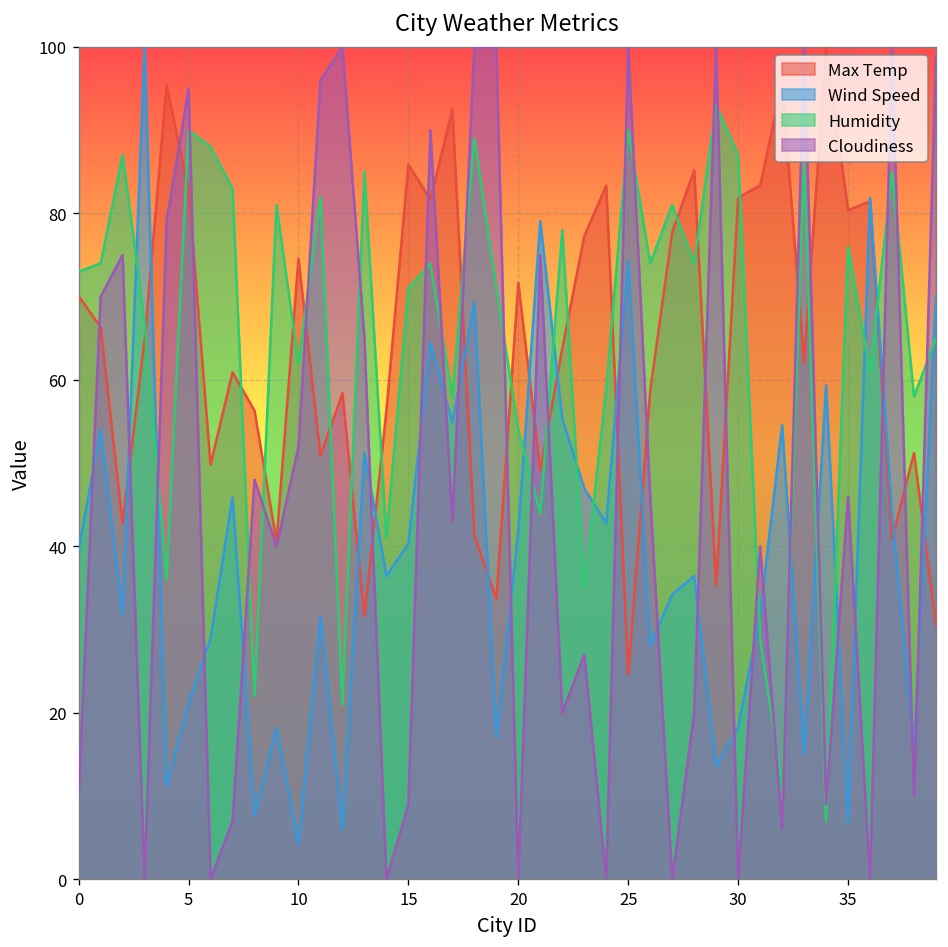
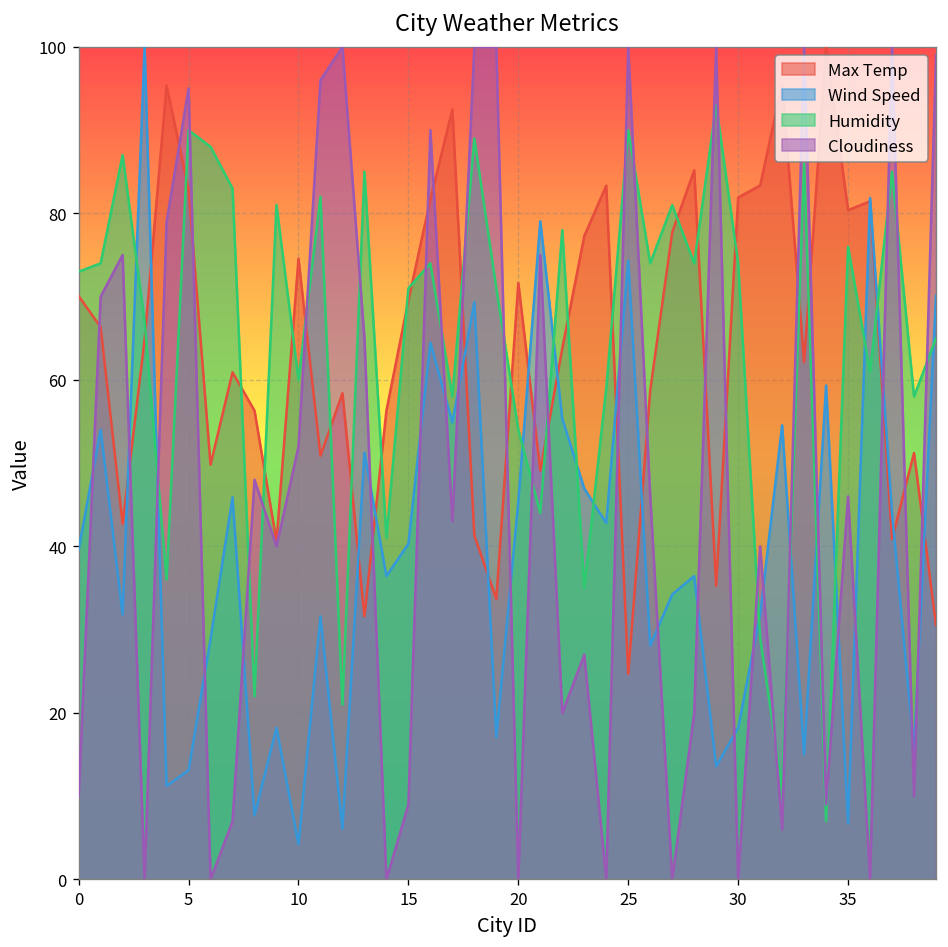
Wind Speed, 5: 21 -> 13
Humidity, 10: 62 -> 60
Max Temp, 15: 86 -> 70
Wind Speed, 20: 42 -> 45
Humidity, 30: 87 -> 74
